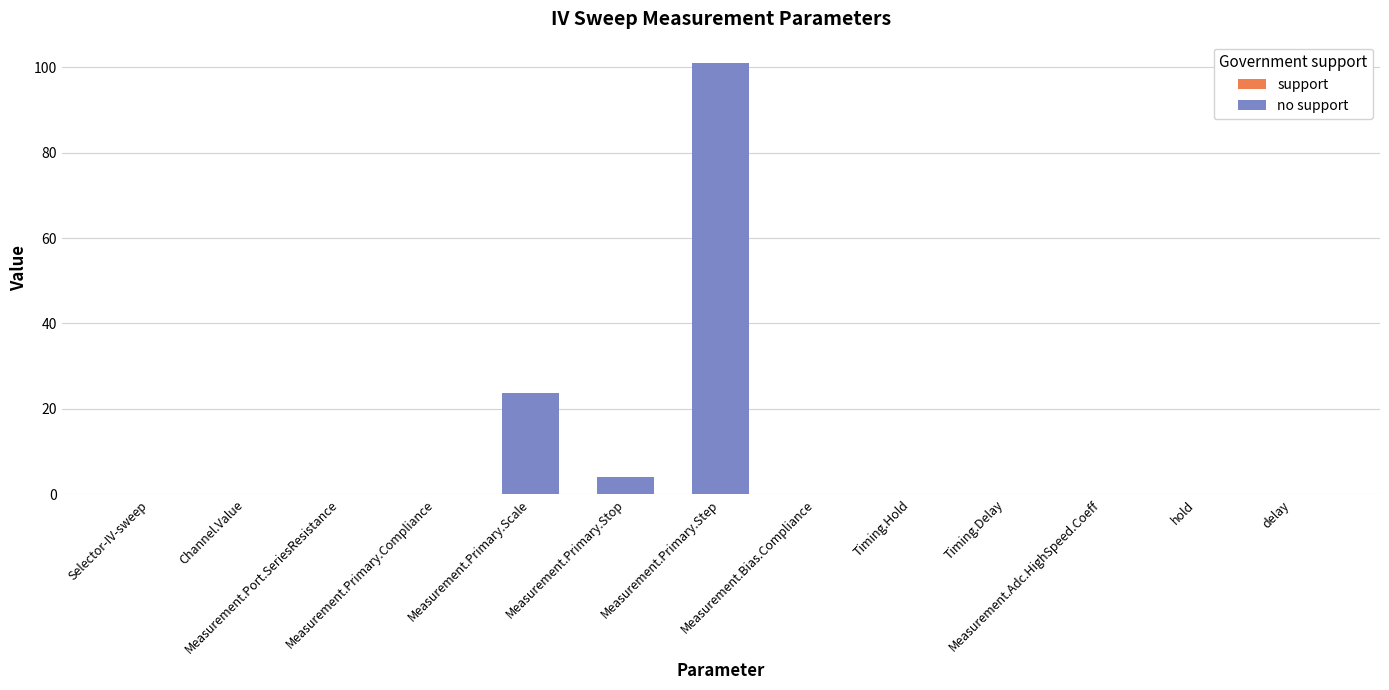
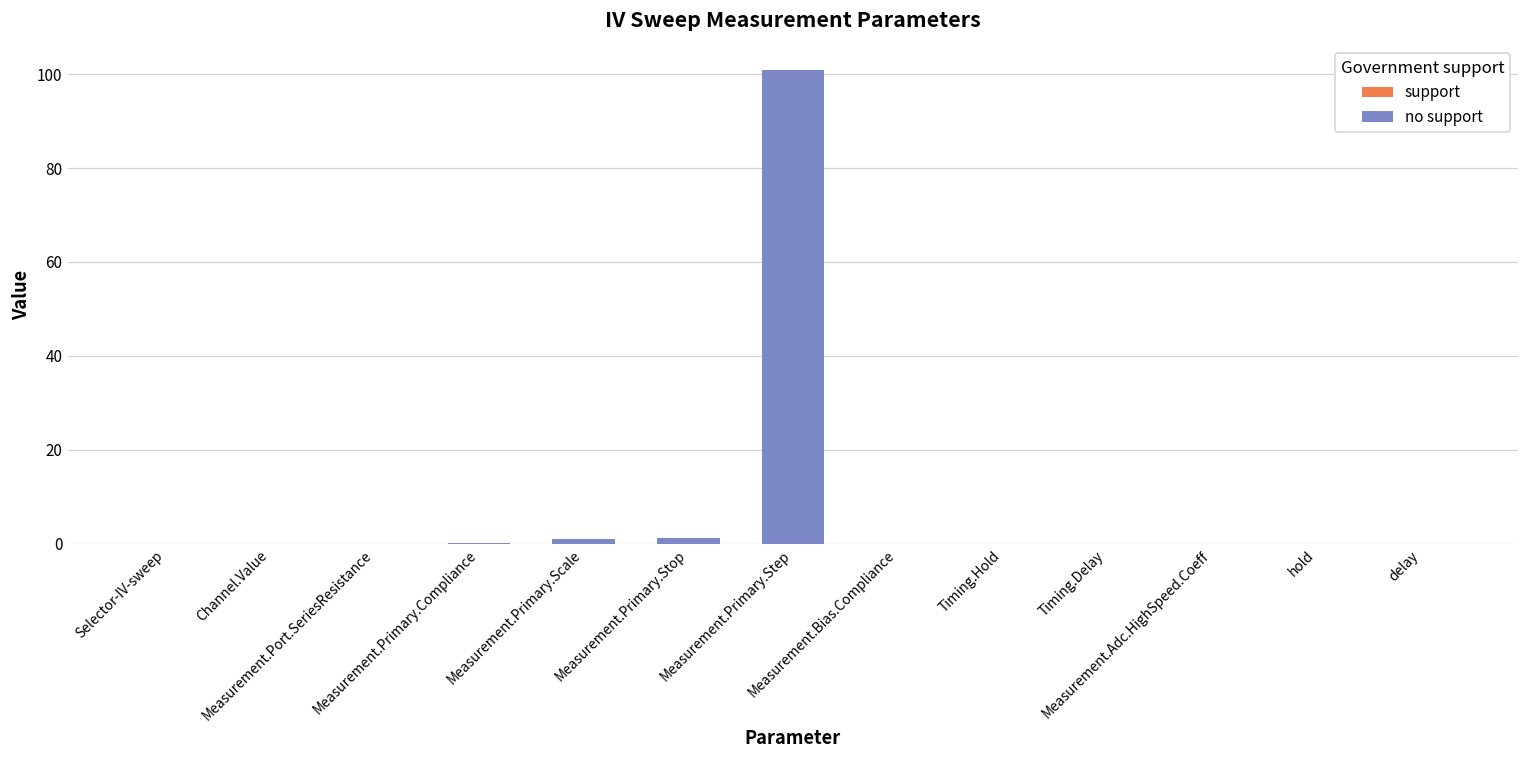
no support, Measurement.Primary.Scale: 24 -> 1
no support, Measurement.Primary.Stop: 4 -> 1
